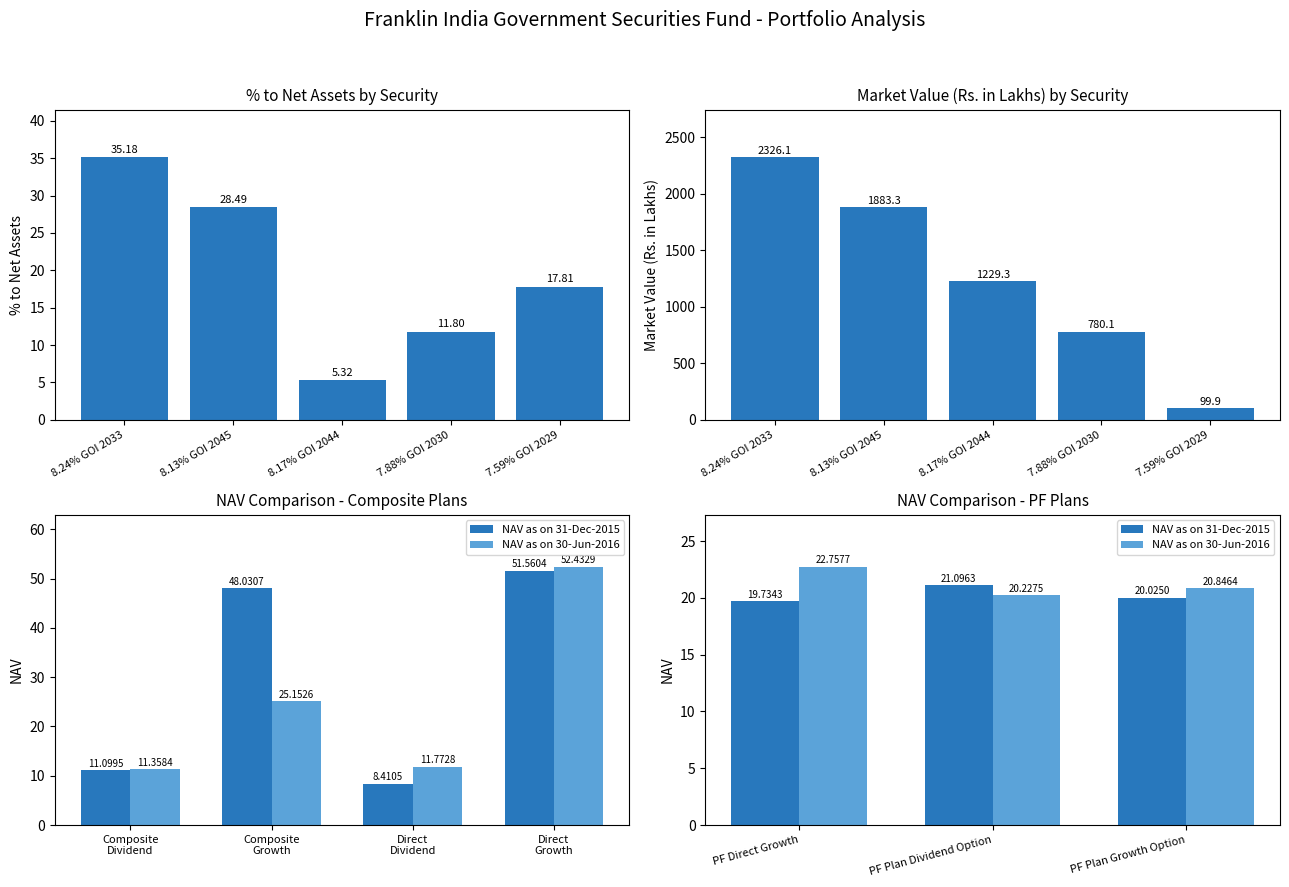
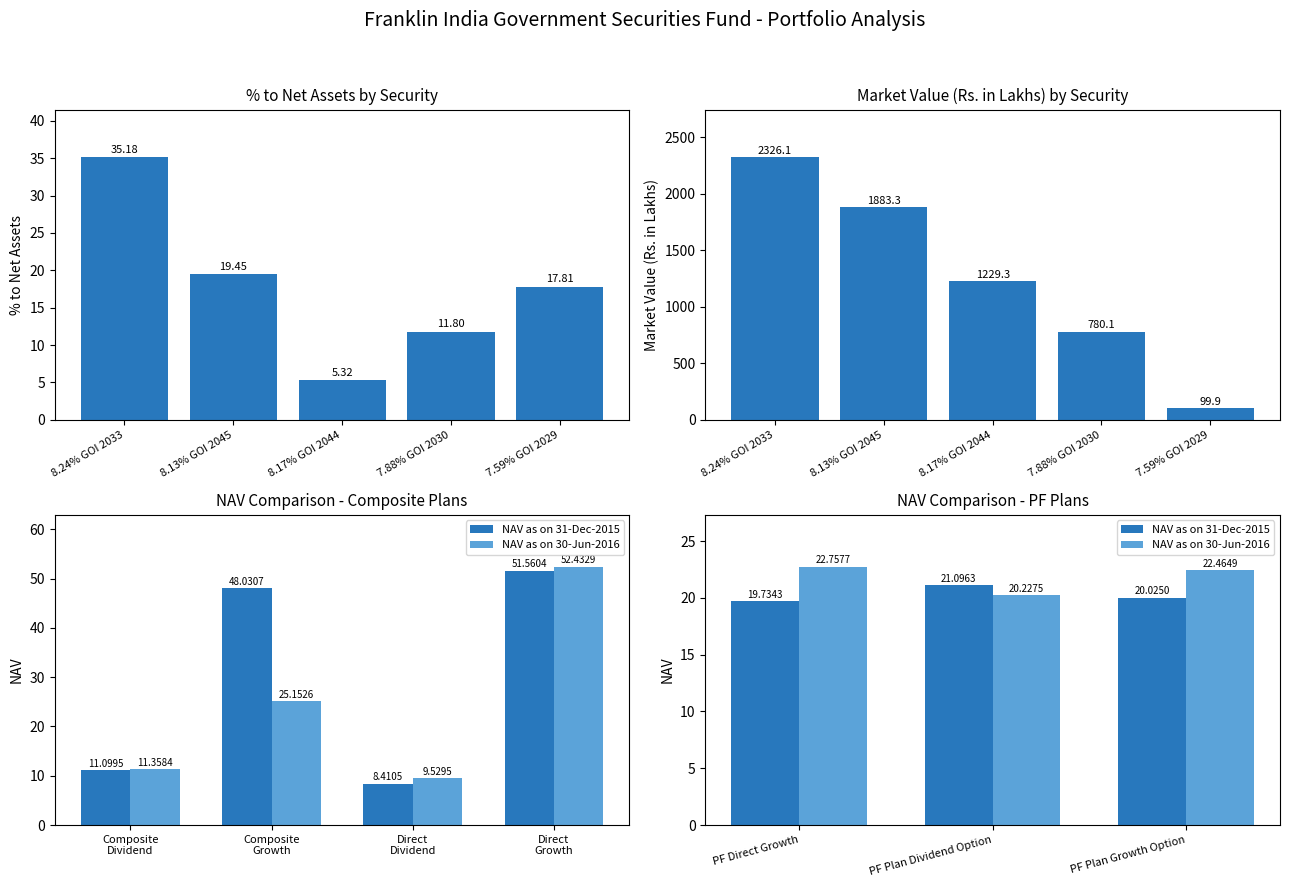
% to Net Assets by Security, 8.13% GOI 2045: 28.49 -> 19.45
NAV Comparison - Composite Plans, NAV as on 30-Jun-2016, Direct Dividend: 11.7728 -> 9.5295
NAV Comparison - PF Plans, NAV as on 30-Jun-2016, PF Plan Growth Option: 20.8464 -> 22.4649
